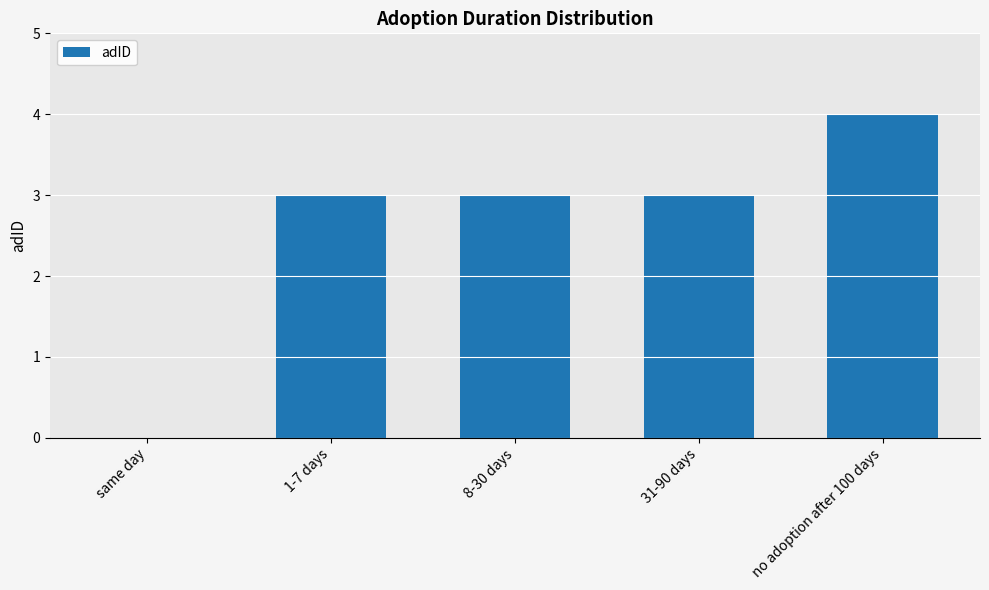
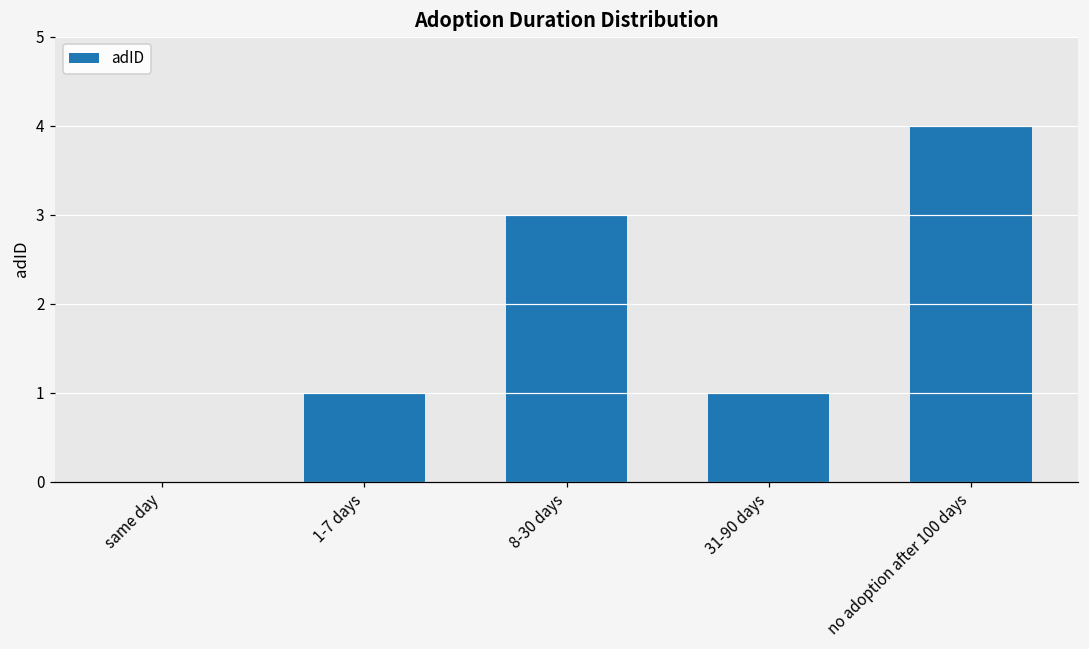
1-7 days: 3 -> 1
31-90 days: 3 -> 1
